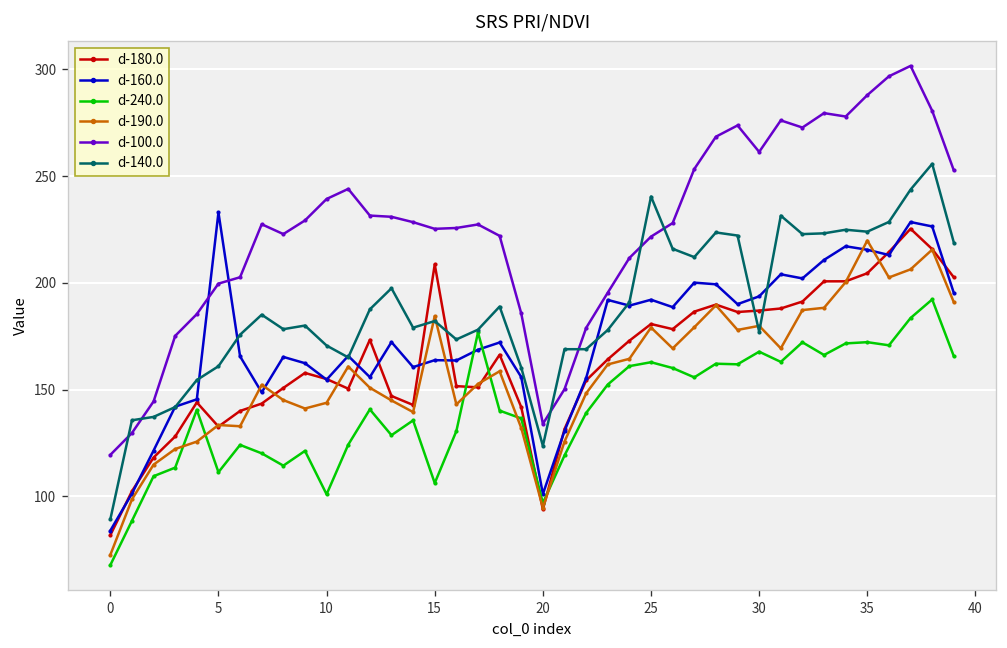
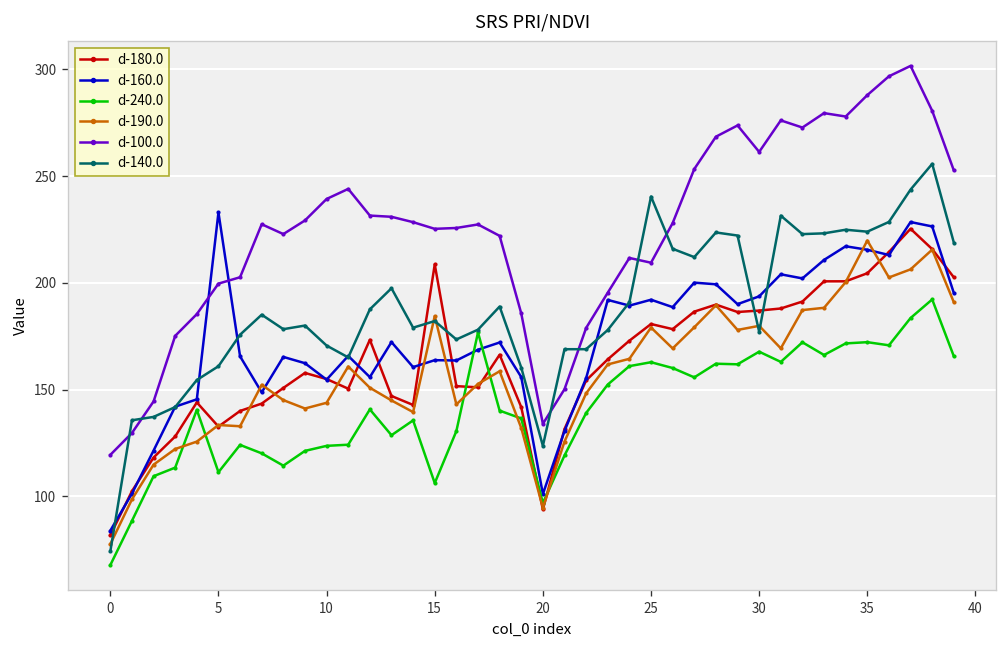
d-190.0, 0: 73 -> 78
d-140.0, 0: 89 -> 74
d-240.0, 10: 101 -> 124
d-100.0, 25: 222 -> 209
